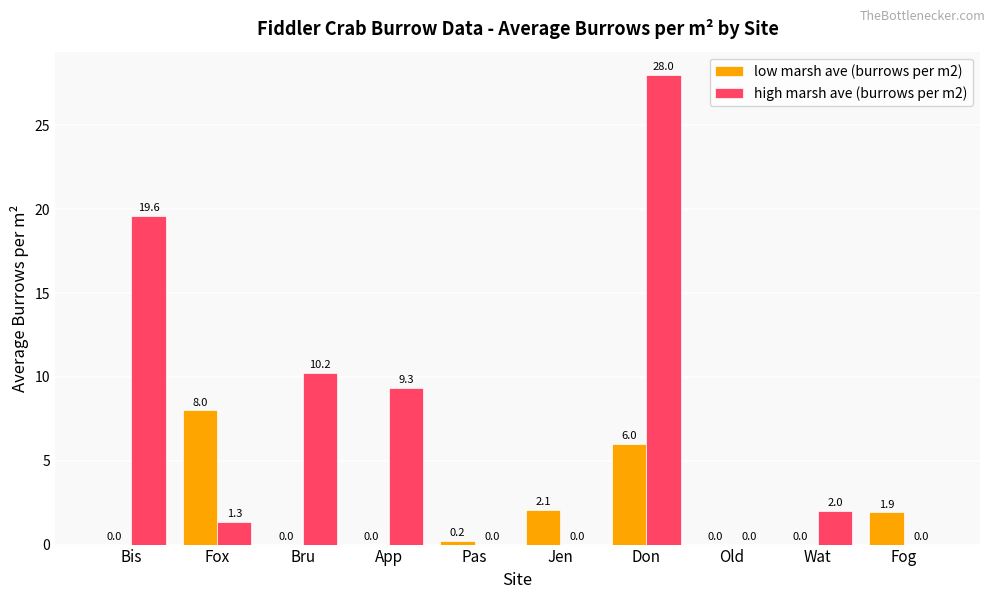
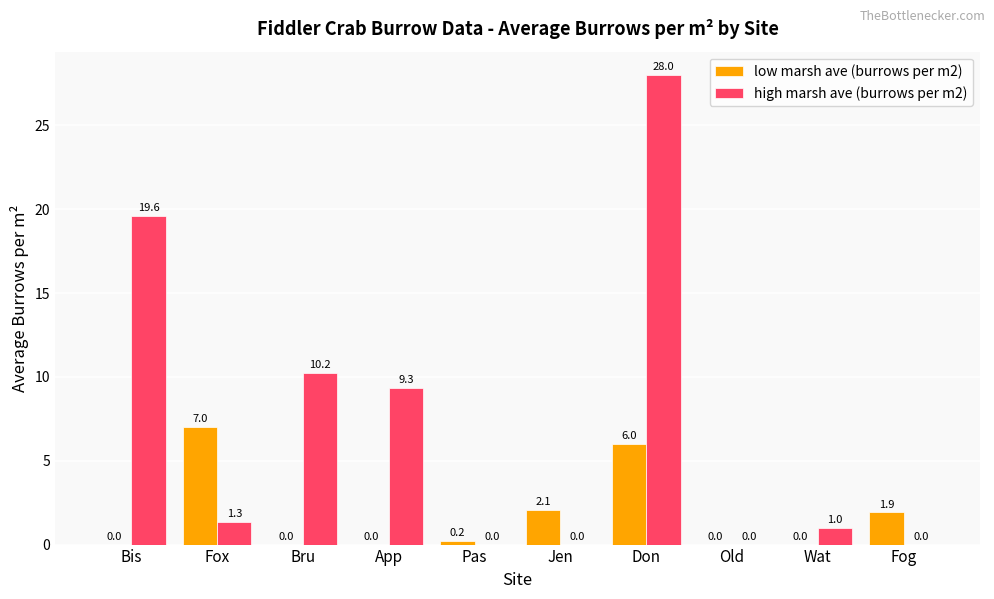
low marsh ave (burrows per m2), Fox: 8.0 -> 7.0
high marsh ave (burrows per m2), Wat: 2.0 -> 1.0
